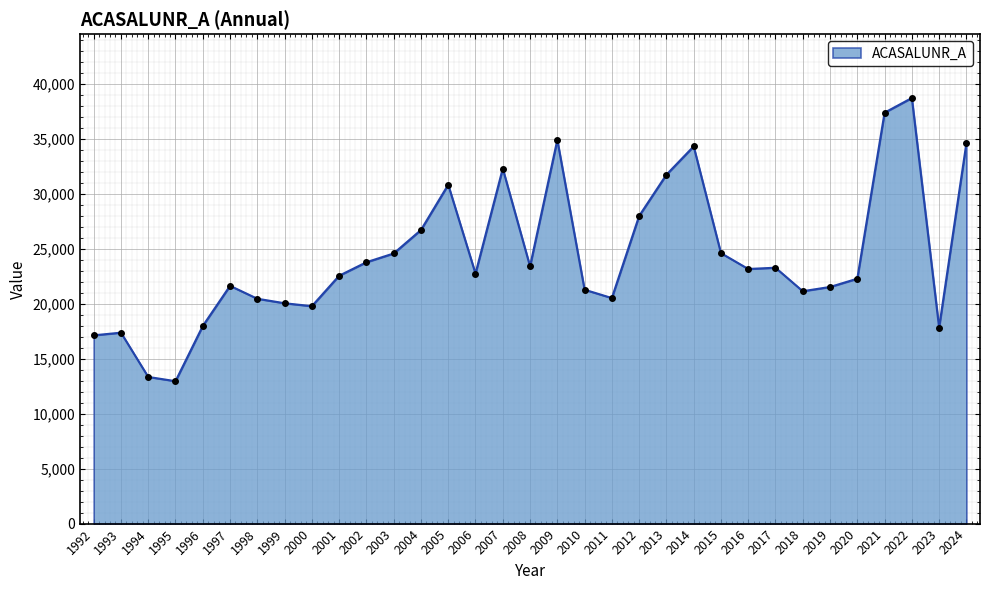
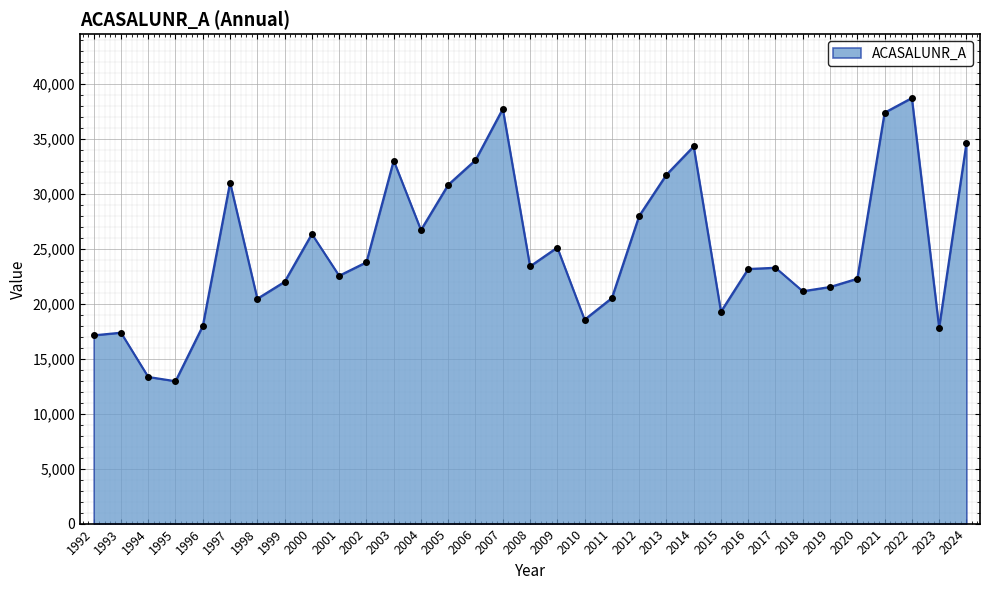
1997: 21,600 -> 31,000
1999: 20,000 -> 22,000
2000: 19,800 -> 26,300
2003: 24,600 -> 33,000
2006: 22,700 -> 33,000
2007: 32,300 -> 37,700
2009: 34,900 -> 25,100
2010: 21,300 -> 18,500
2015: 24,600 -> 19,300
